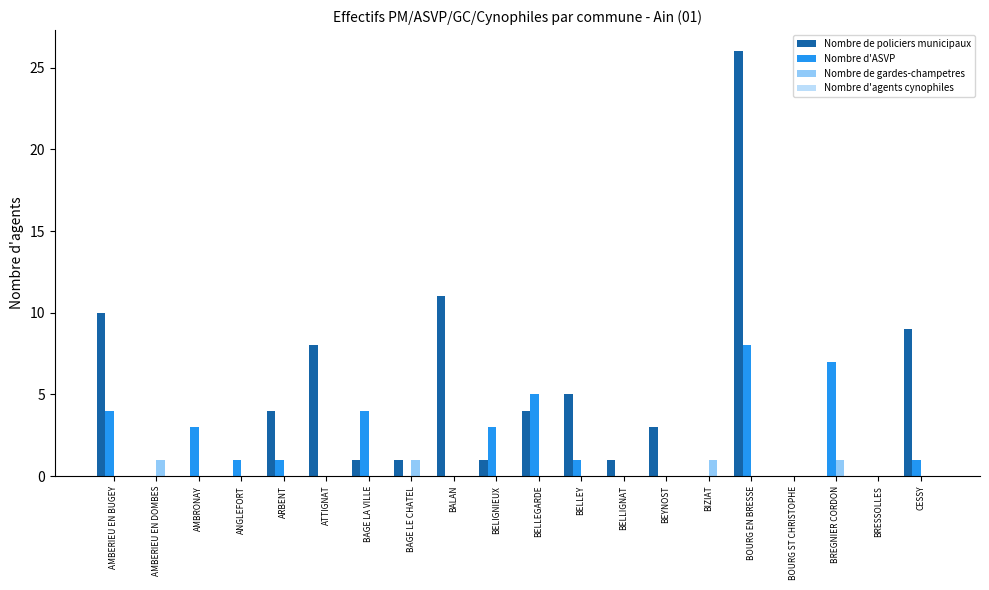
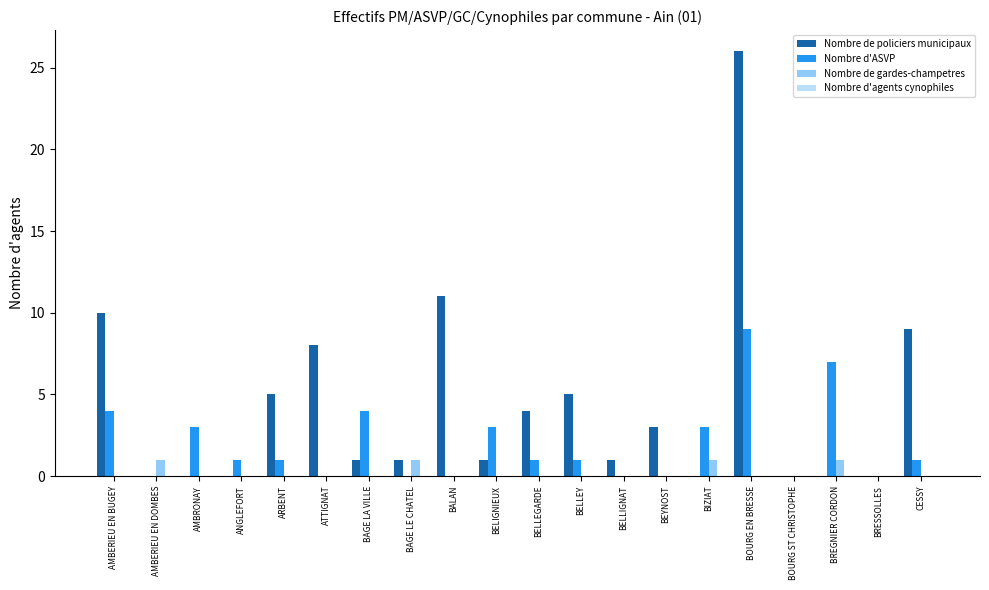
Nombre de policiers municipaux, ARBENT: 4 -> 5
Nombre d'ASVP, BELLEGARDE: 5 -> 1
Nombre d'ASVP, BIZIAT: 0 -> 3
Nombre d'ASVP, BOURG EN BRESSE: 8 -> 9
